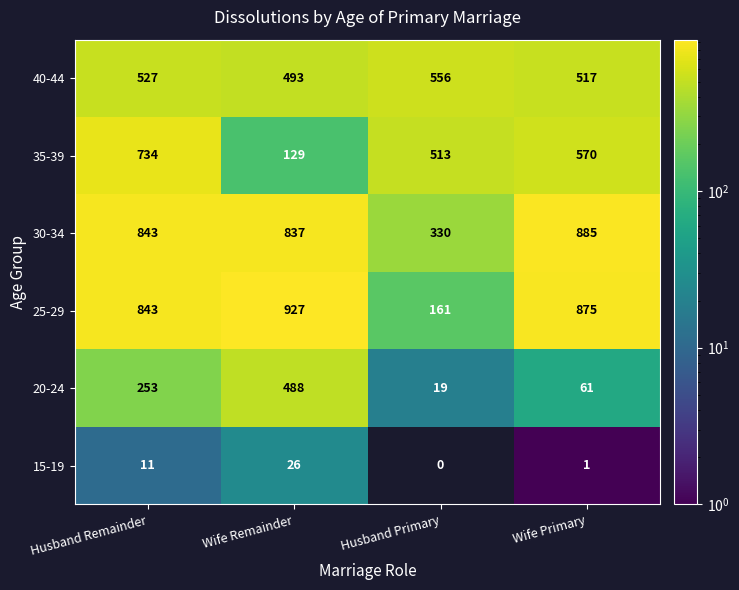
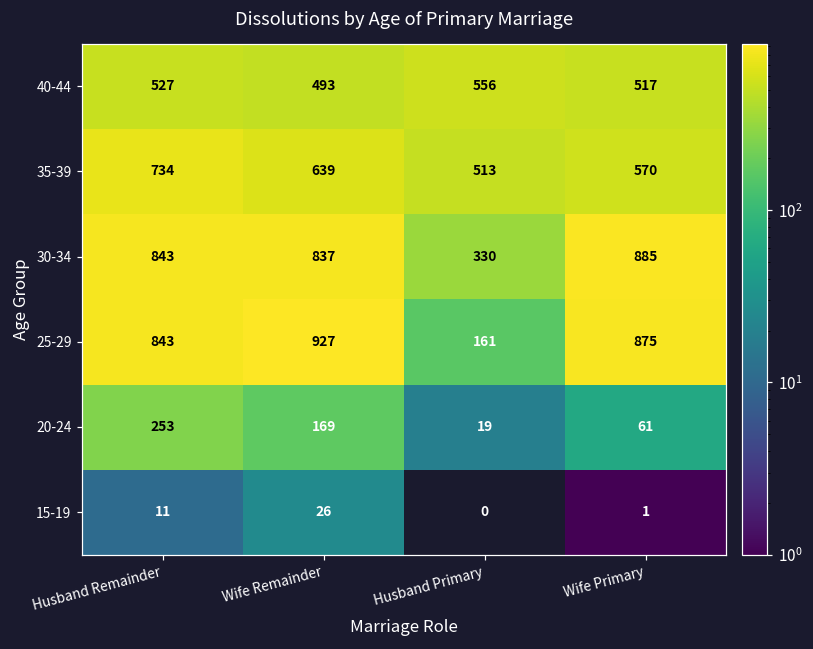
35-39, Wife Remainder: 129 -> 639
20-24, Wife Remainder: 488 -> 169
